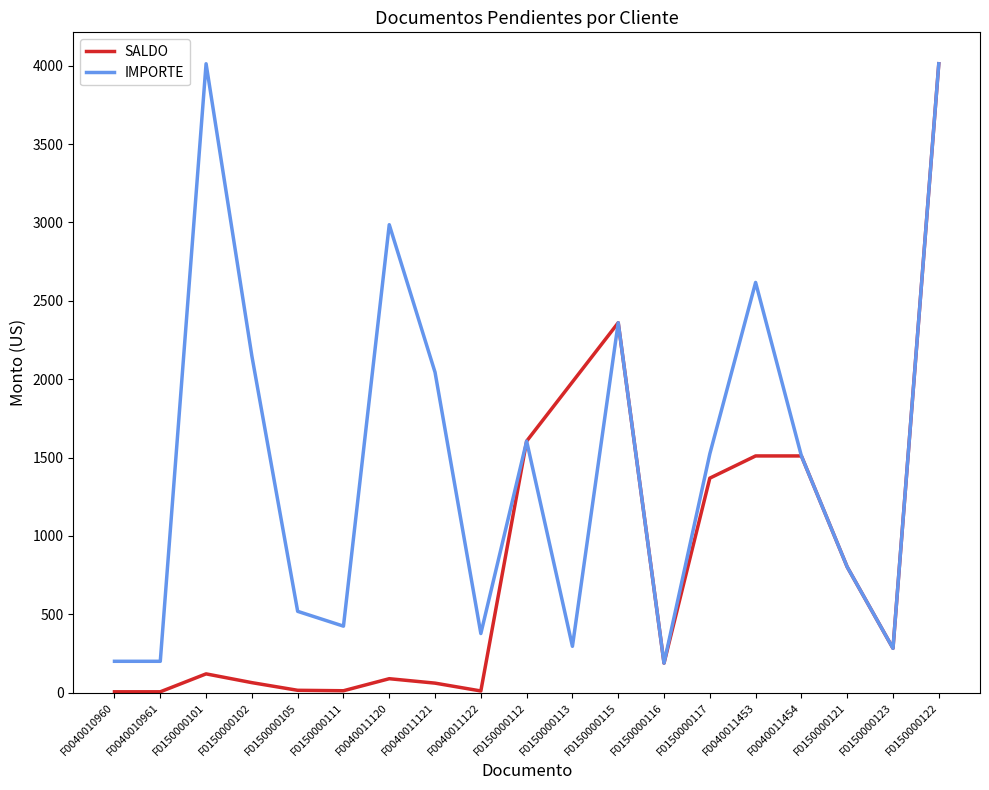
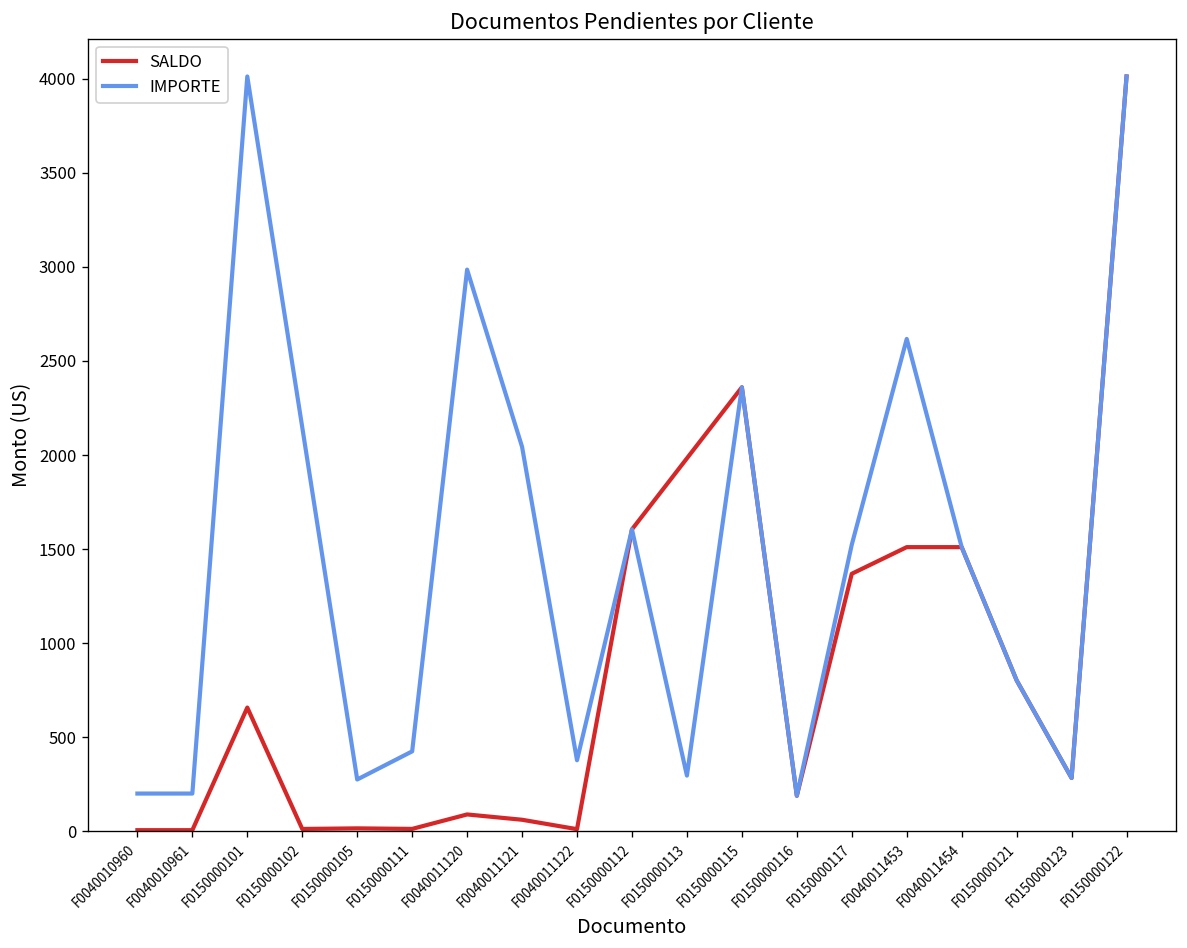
SALDO, F0150000101: 120 -> 660
SALDO, F0150000102: 60 -> 10
IMPORTE, F0150000105: 520 -> 280
